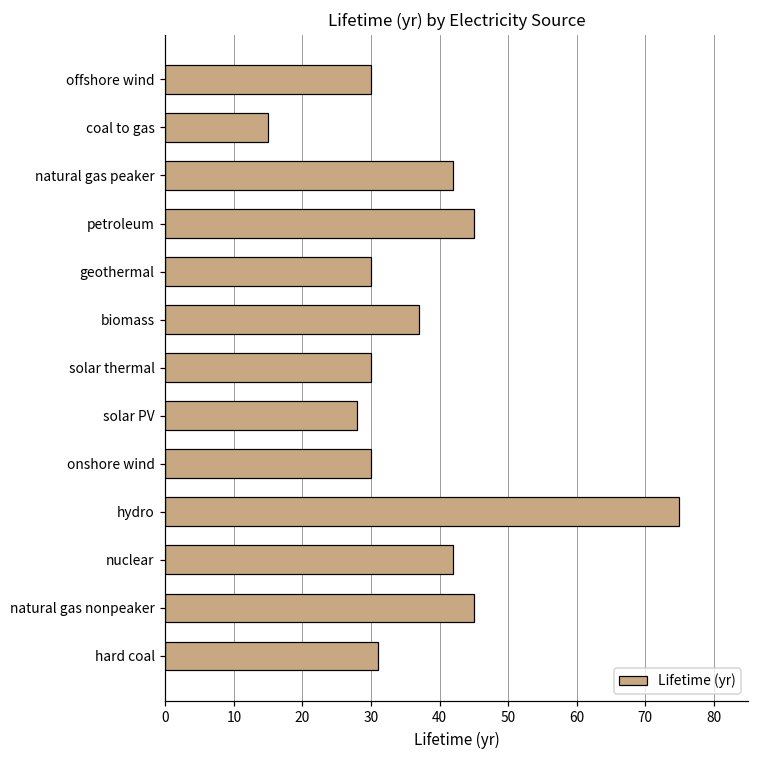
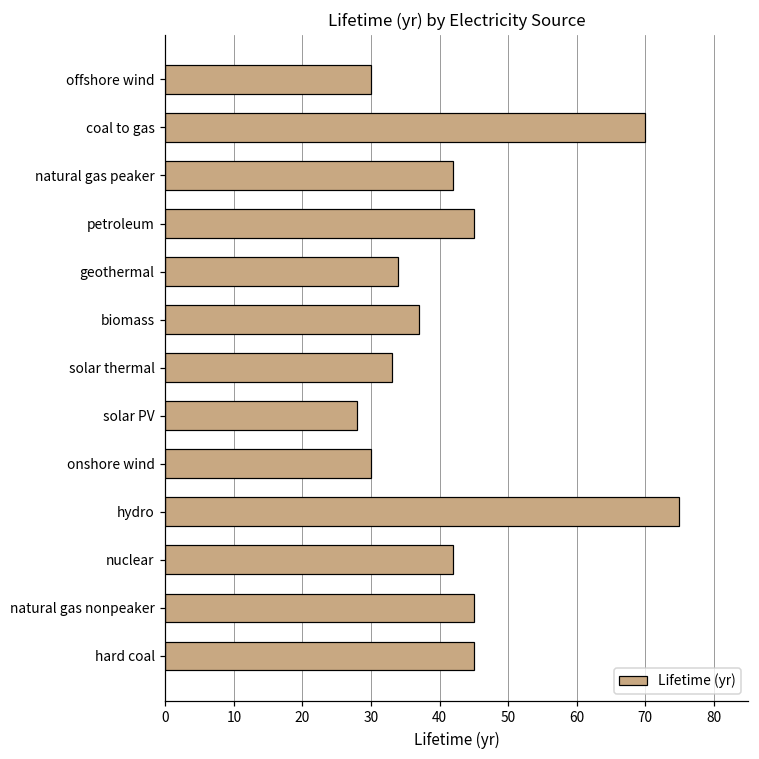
coal to gas: 15 -> 70
geothermal: 30 -> 34
solar thermal: 30 -> 33
hard coal: 31 -> 45
